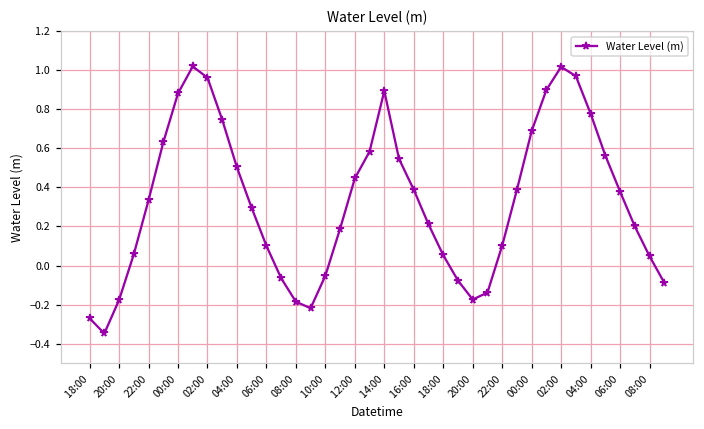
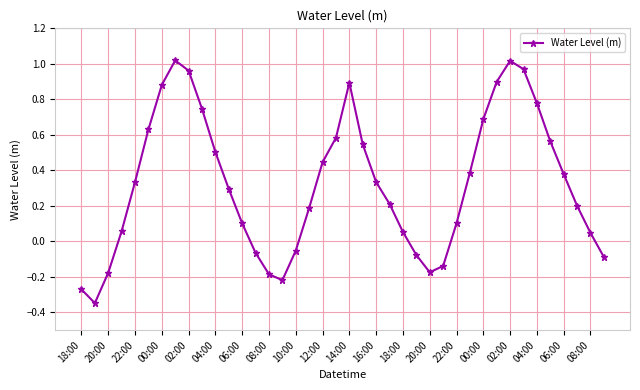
16:00: 0.39 -> 0.33
